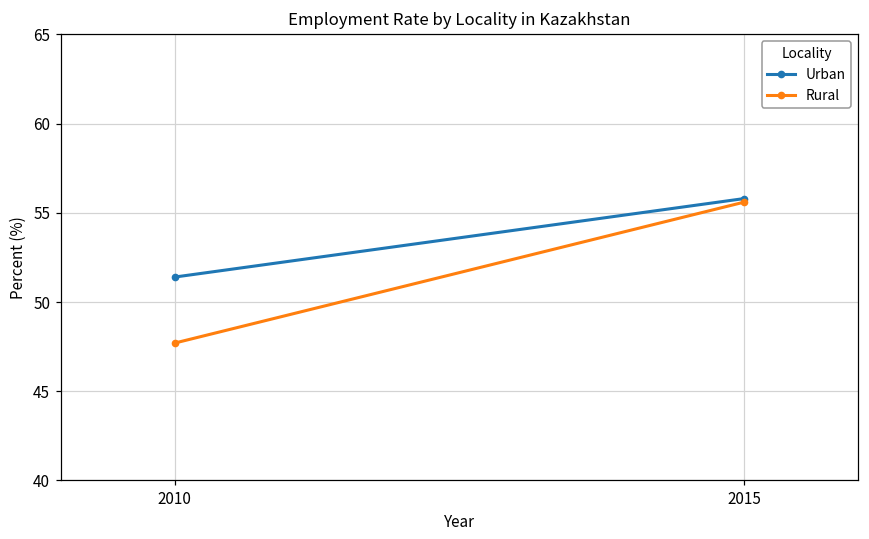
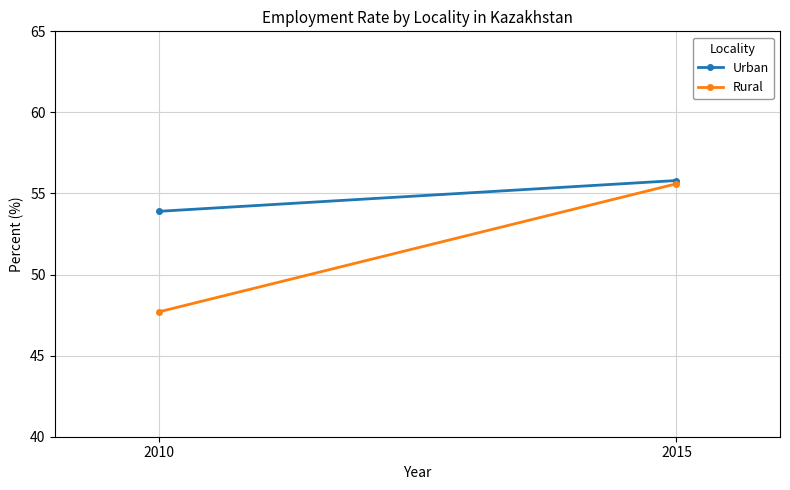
Urban, 2010: 51.4 -> 53.9
